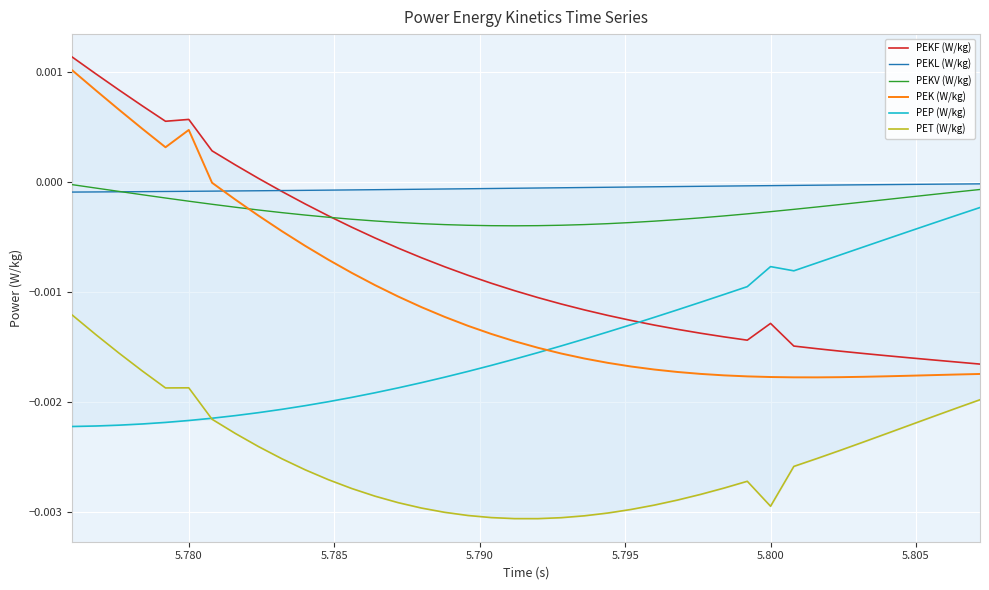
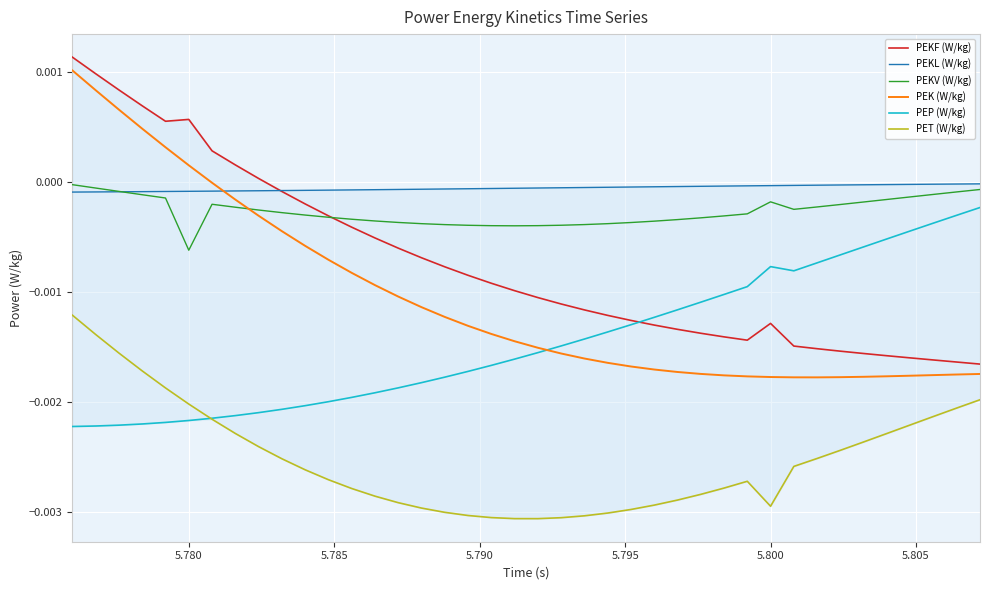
PEKV (W/kg), 5.780: -0.00018 -> -0.00062
PEK (W/kg), 5.780: 0.00047 -> 0.00015
PET (W/kg), 5.780: -0.00187 -> -0.00202
PEKV (W/kg), 5.800: -0.00027 -> -0.00018
